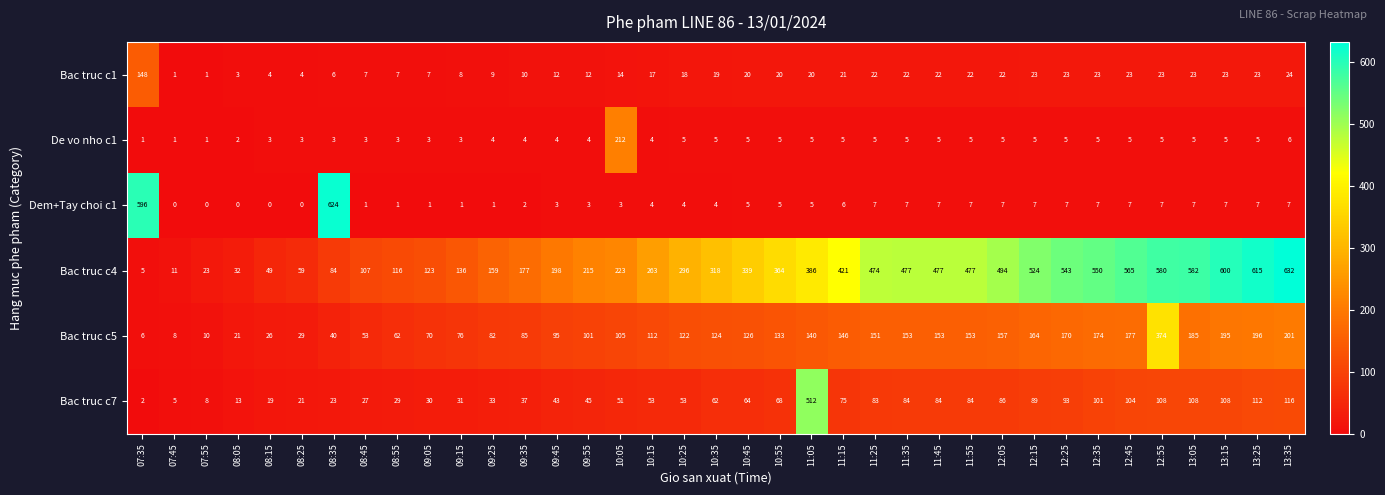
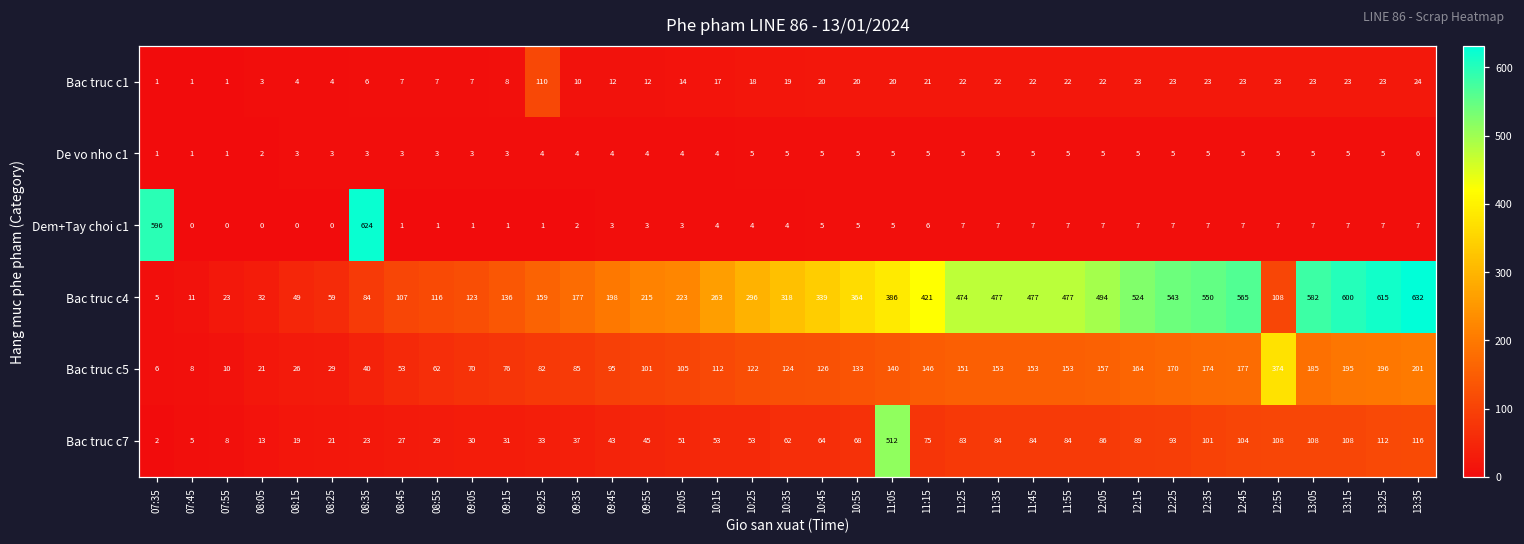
Bac truc c1, 07:35: 148 -> 1
Bac truc c1, 09:25: 9 -> 110
De vo nho c1, 10:05: 212 -> 4
Bac truc c4, 12:55: 580 -> 108
